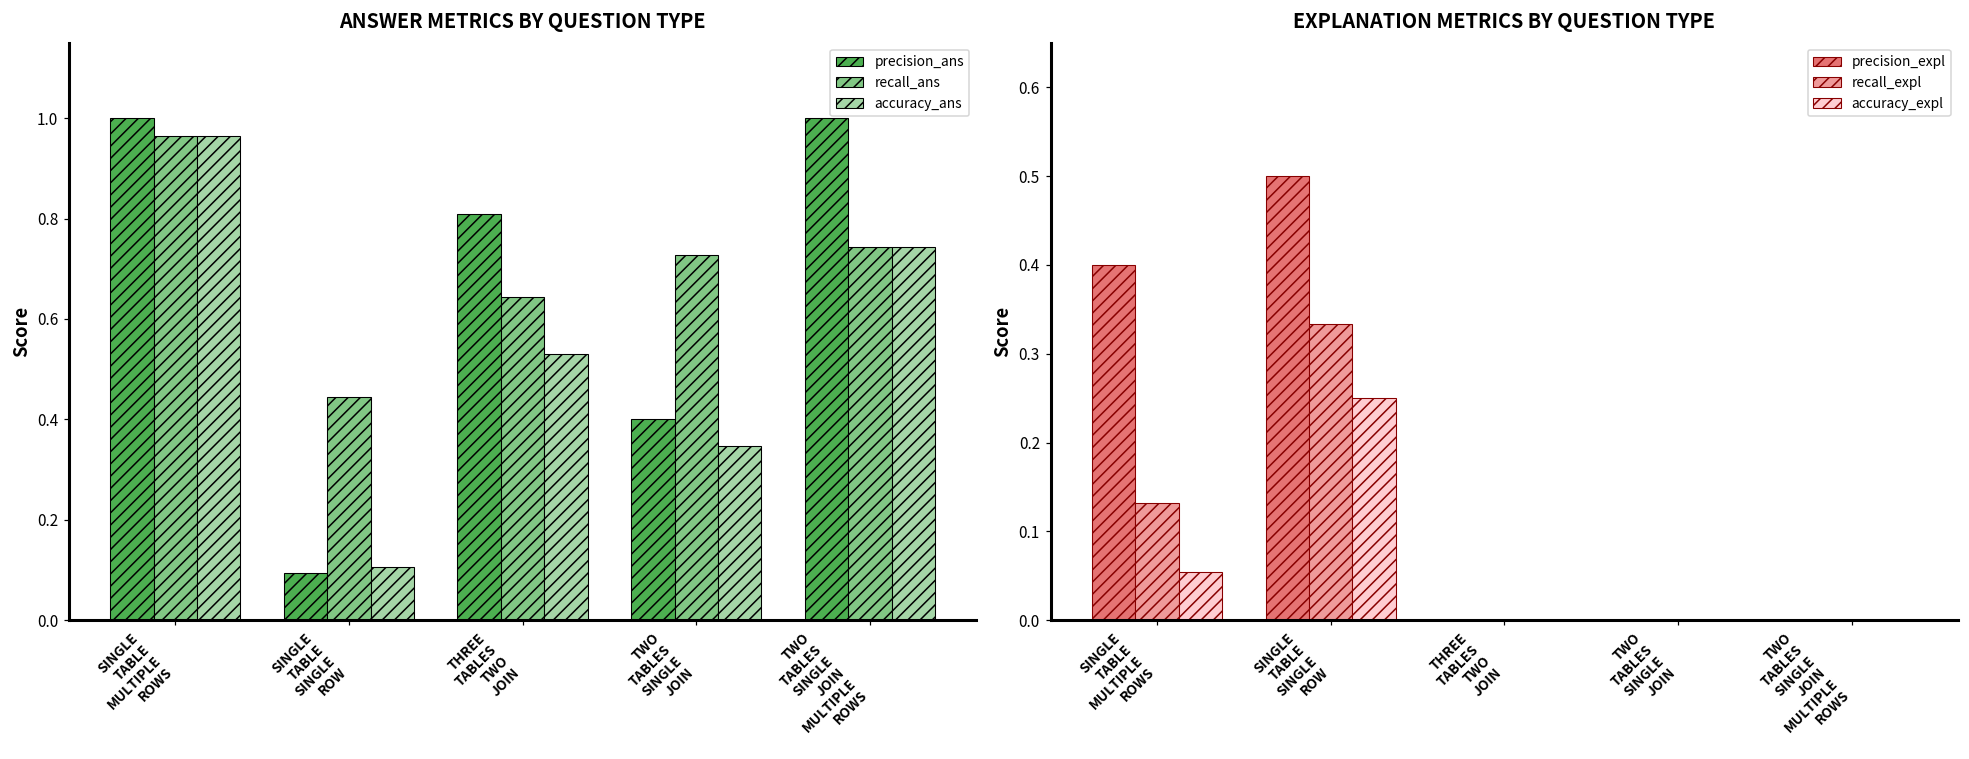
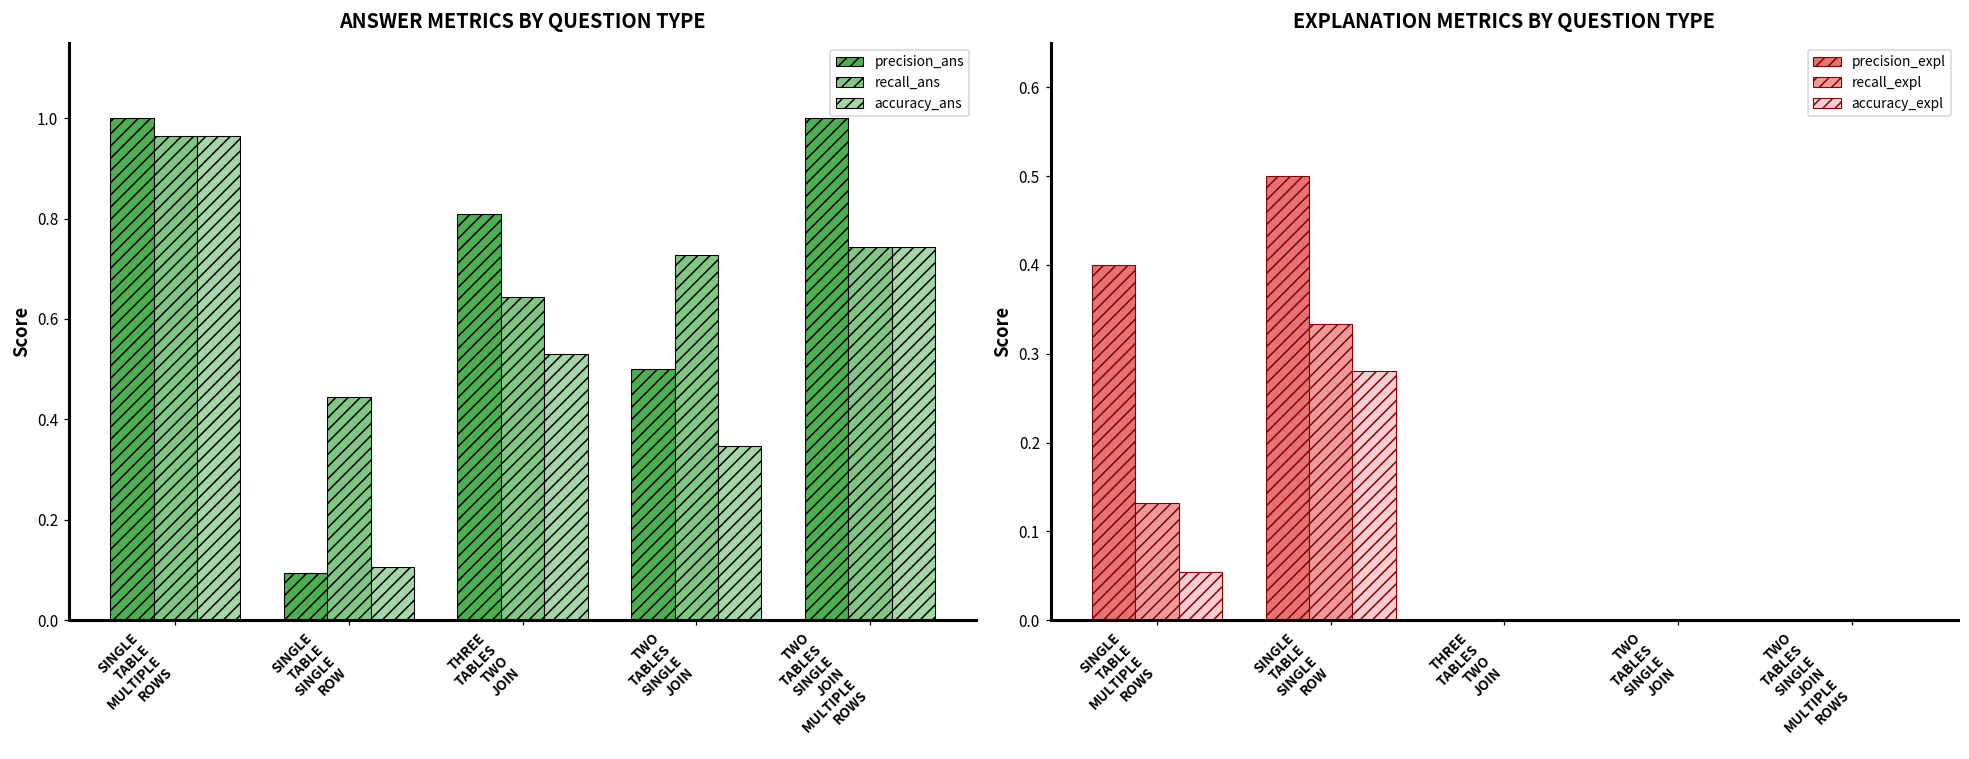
ANSWER METRICS BY QUESTION TYPE, precision_ans, TWO TABLES SINGLE JOIN: 0.4 -> 0.5
EXPLANATION METRICS BY QUESTION TYPE, accuracy_expl, SINGLE TABLE SINGLE ROW: 0.25 -> 0.28
